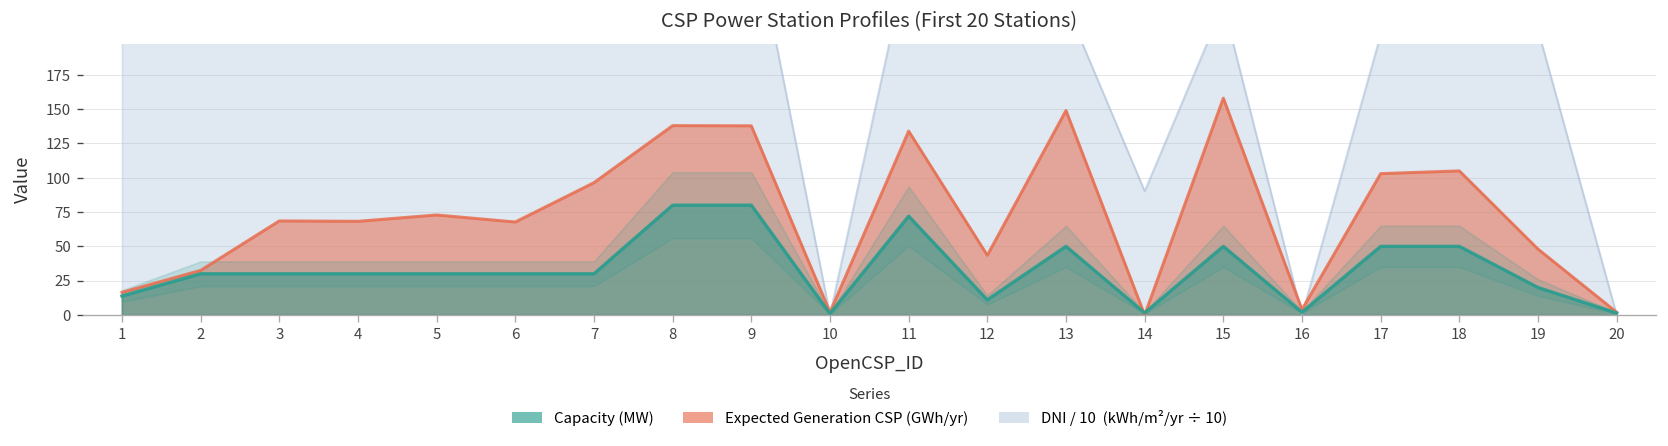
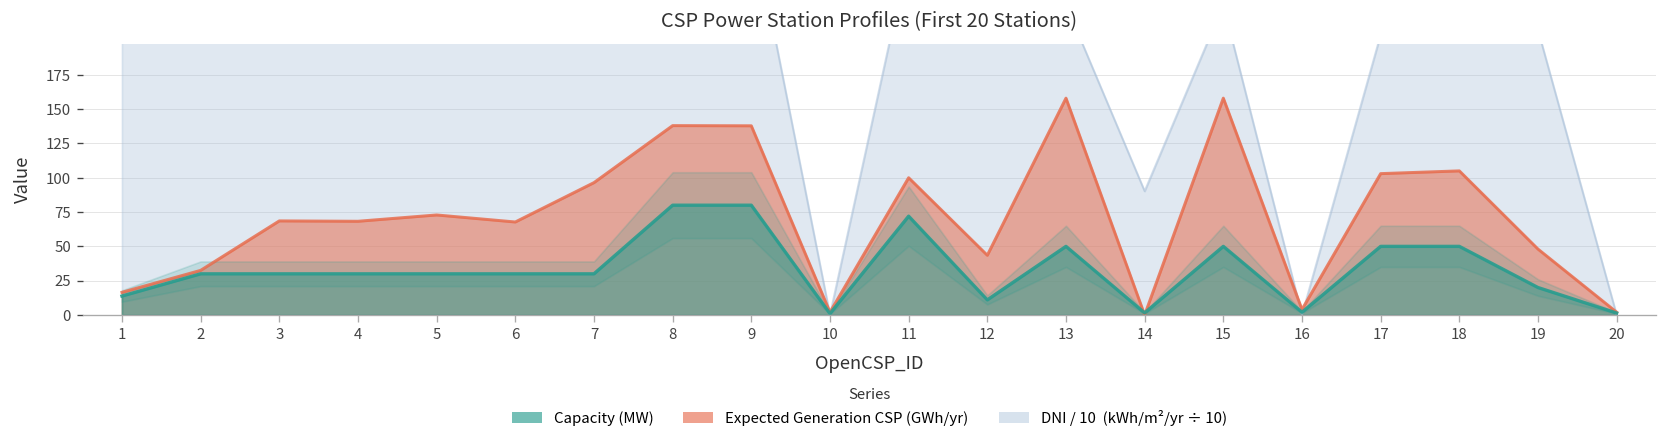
Expected Generation CSP (GWh/yr), 11: 134 -> 100
Expected Generation CSP (GWh/yr), 13: 149 -> 158
